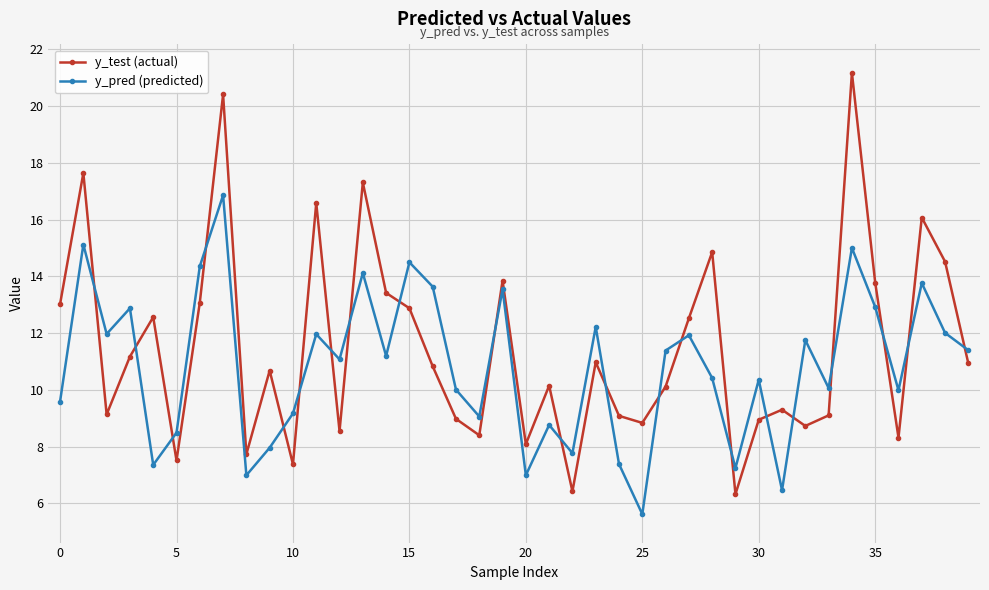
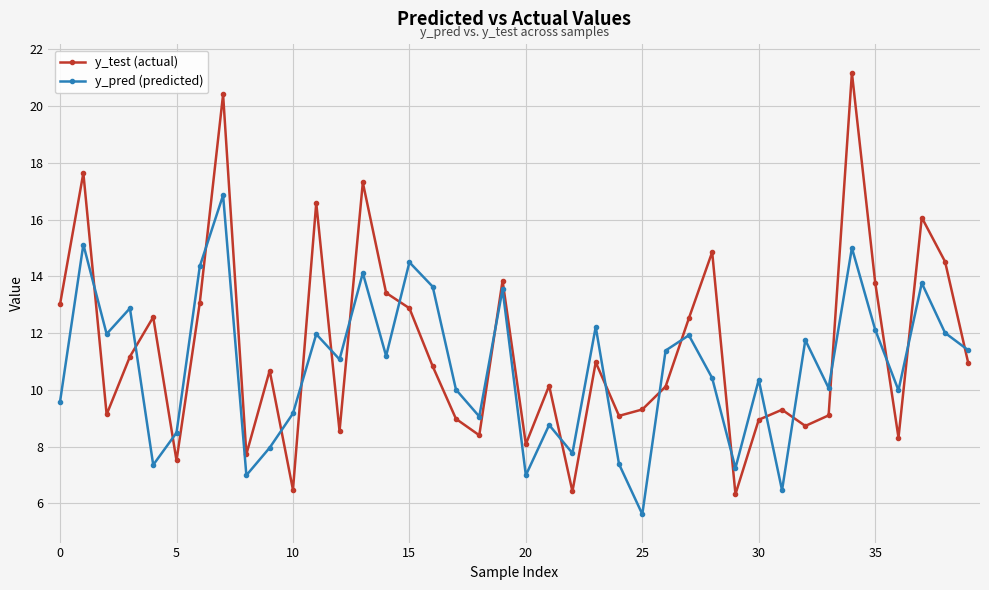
y_test (actual), 10: 7.4 -> 6.5
y_test (actual), 25: 8.8 -> 9.3
y_pred (predicted), 35: 12.9 -> 12.1
